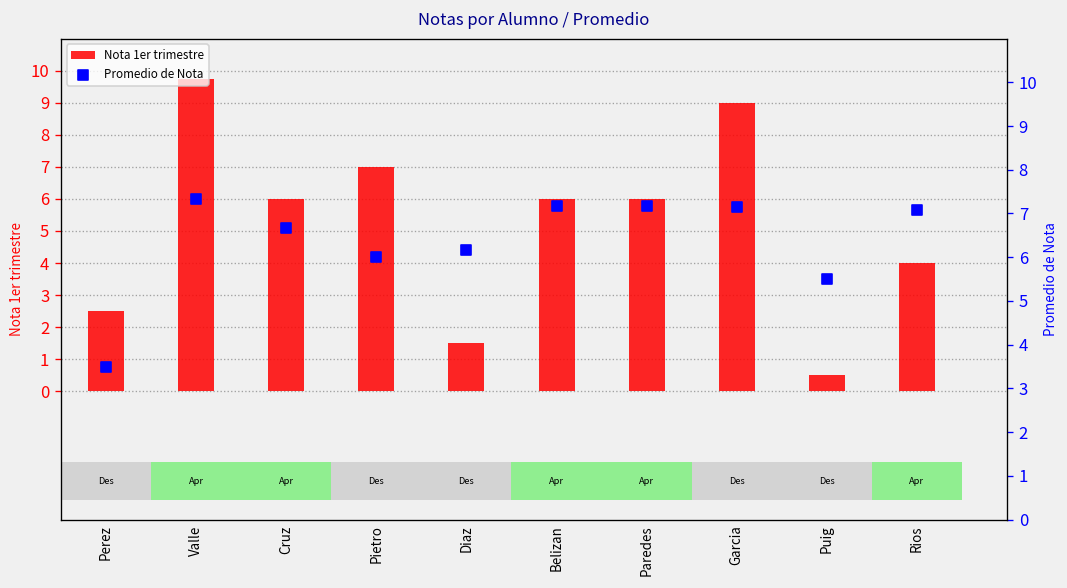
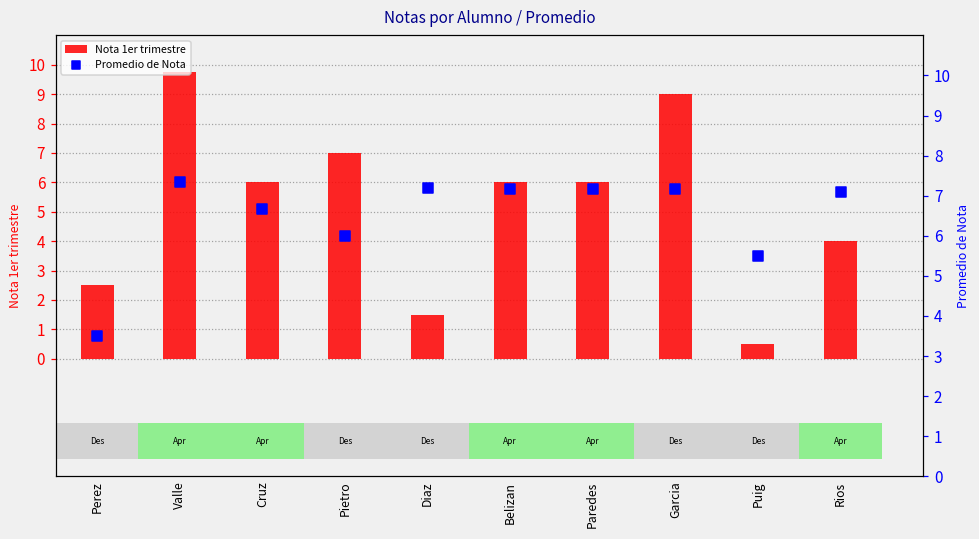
Promedio de Nota, Diaz: 6.2 -> 7.2
